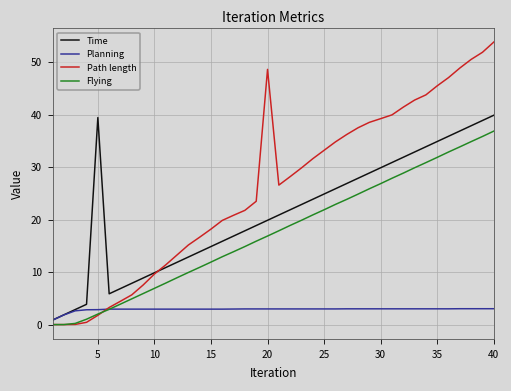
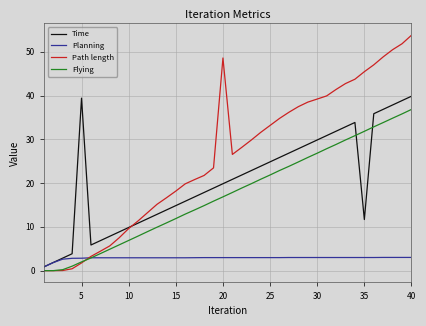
Time, 35: 35 -> 12
